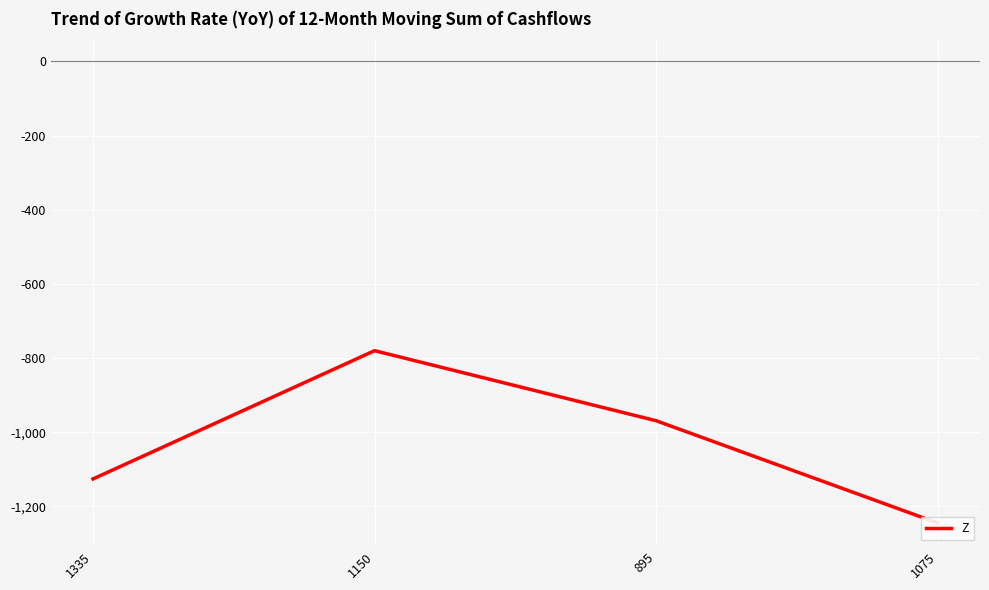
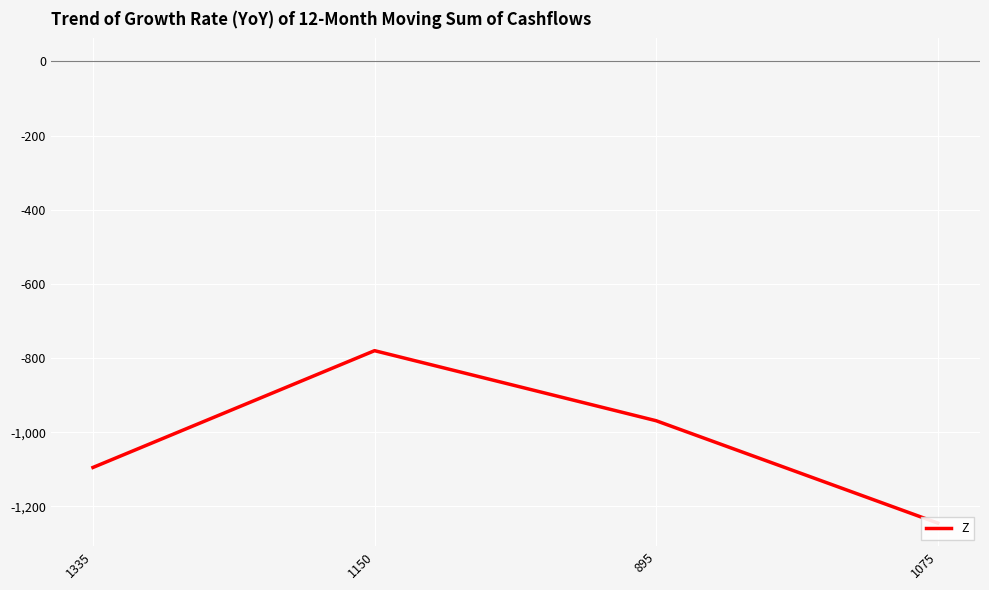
1335: -1,130 -> -1,100
